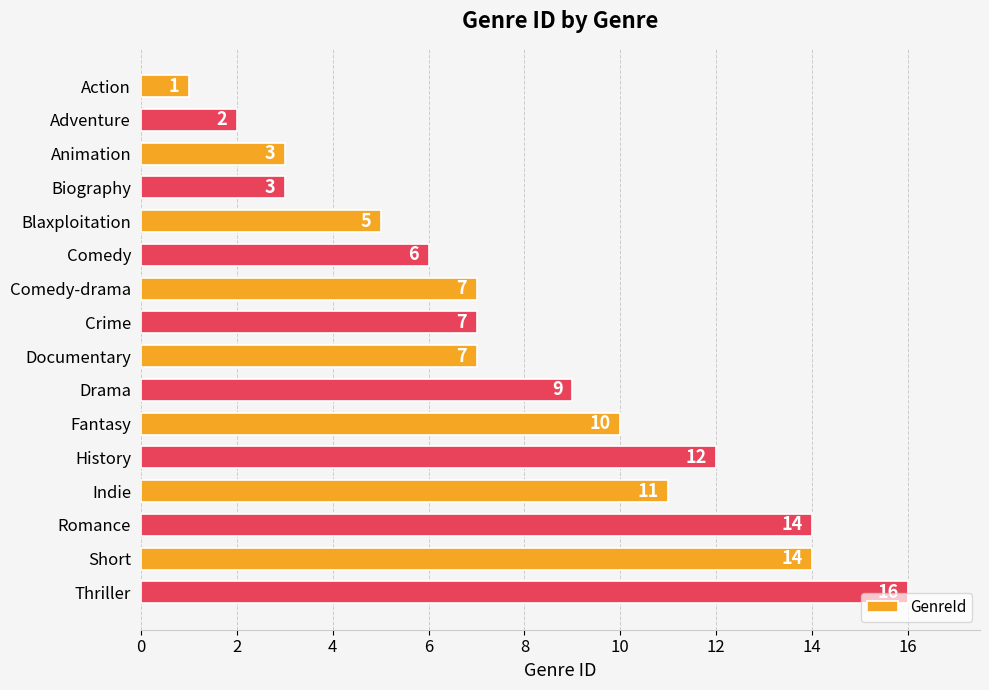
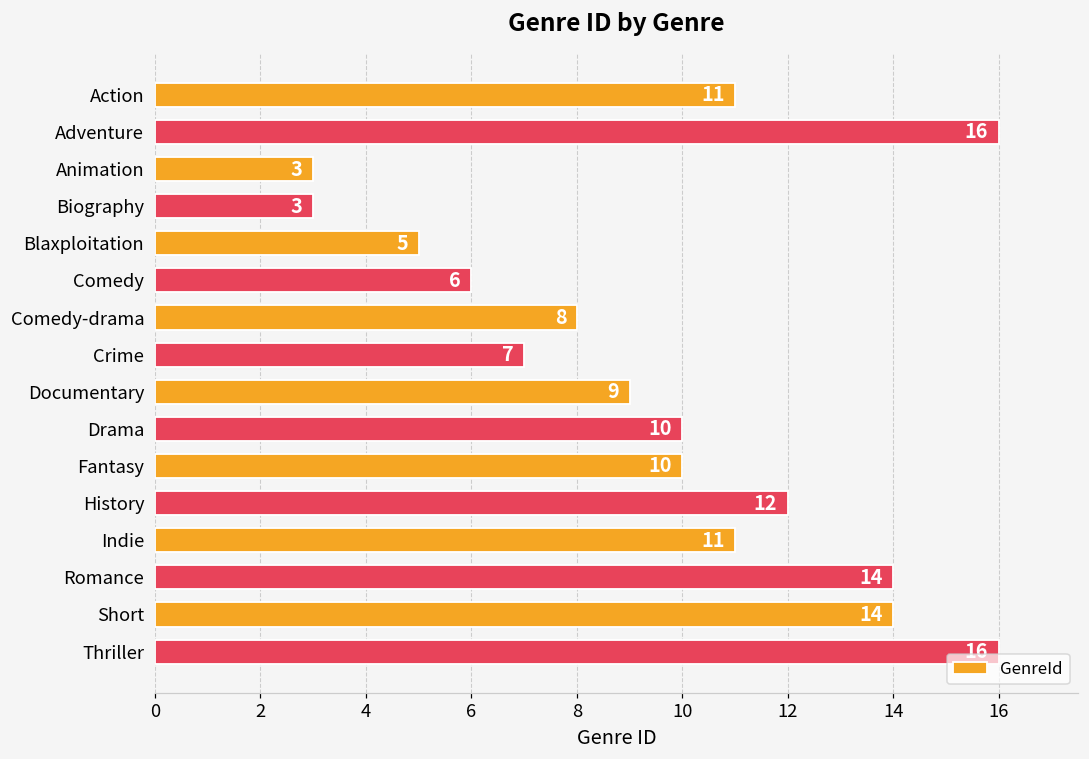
Action: 1 -> 11
Adventure: 2 -> 16
Comedy-drama: 7 -> 8
Documentary: 7 -> 9
Drama: 9 -> 10
